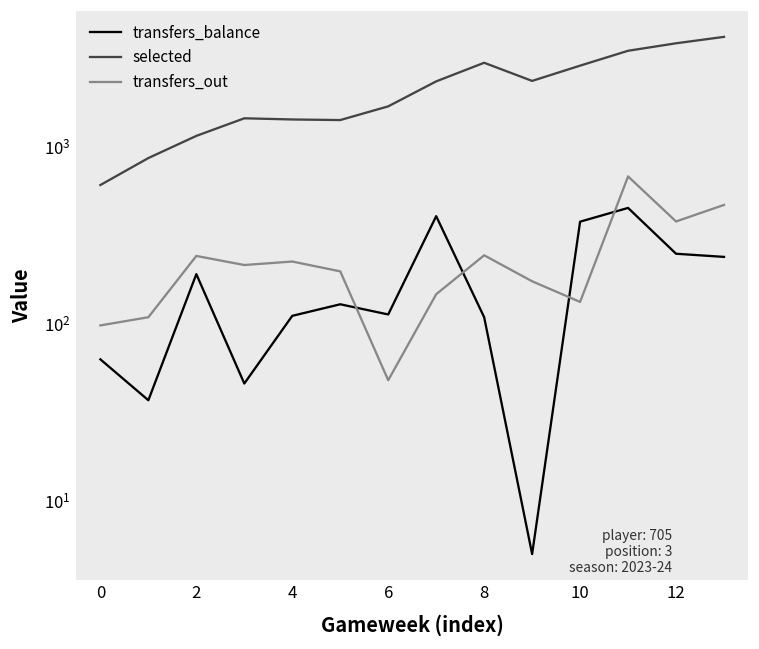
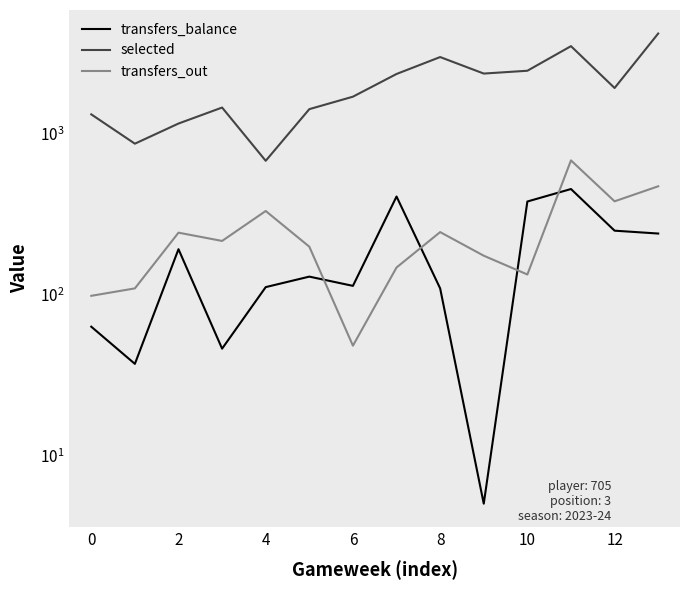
selected, 0: 610 -> 1300
selected, 4: 1400 -> 680
transfers_out, 4: 230 -> 330
selected, 10: 2900 -> 2500
selected, 12: 3900 -> 1900
